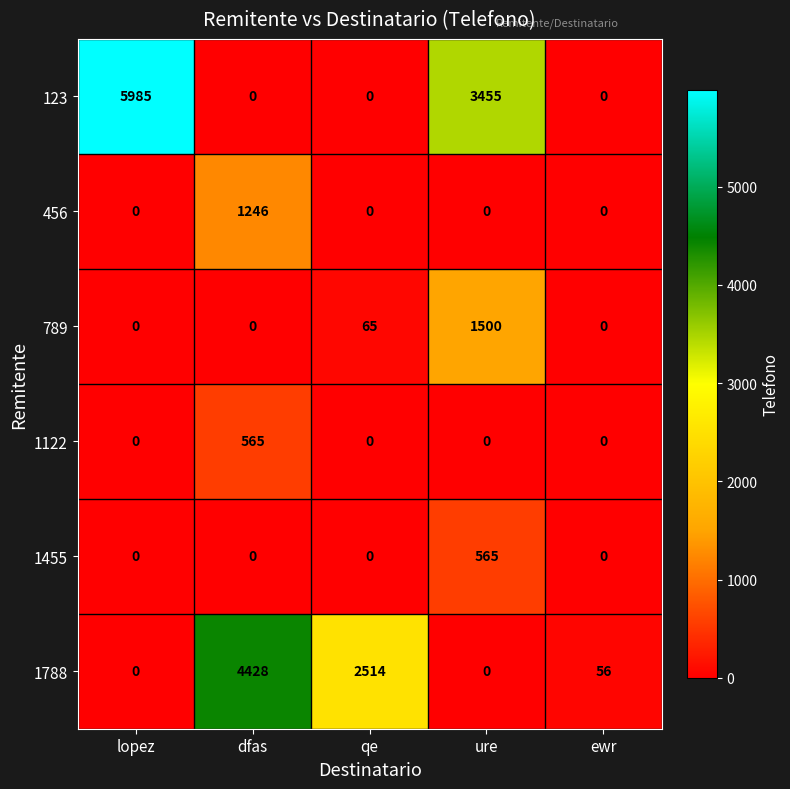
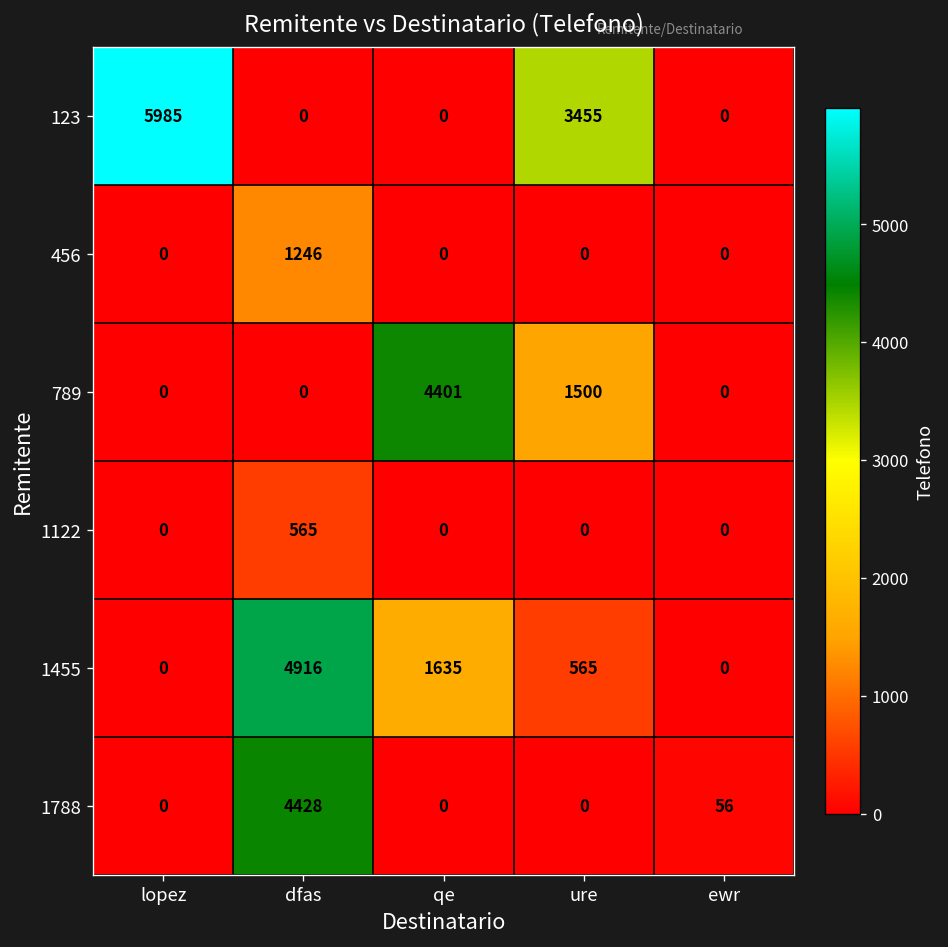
789, qe: 65 -> 4401
1455, dfas: 0 -> 4916
1455, qe: 0 -> 1635
1788, qe: 2514 -> 0
